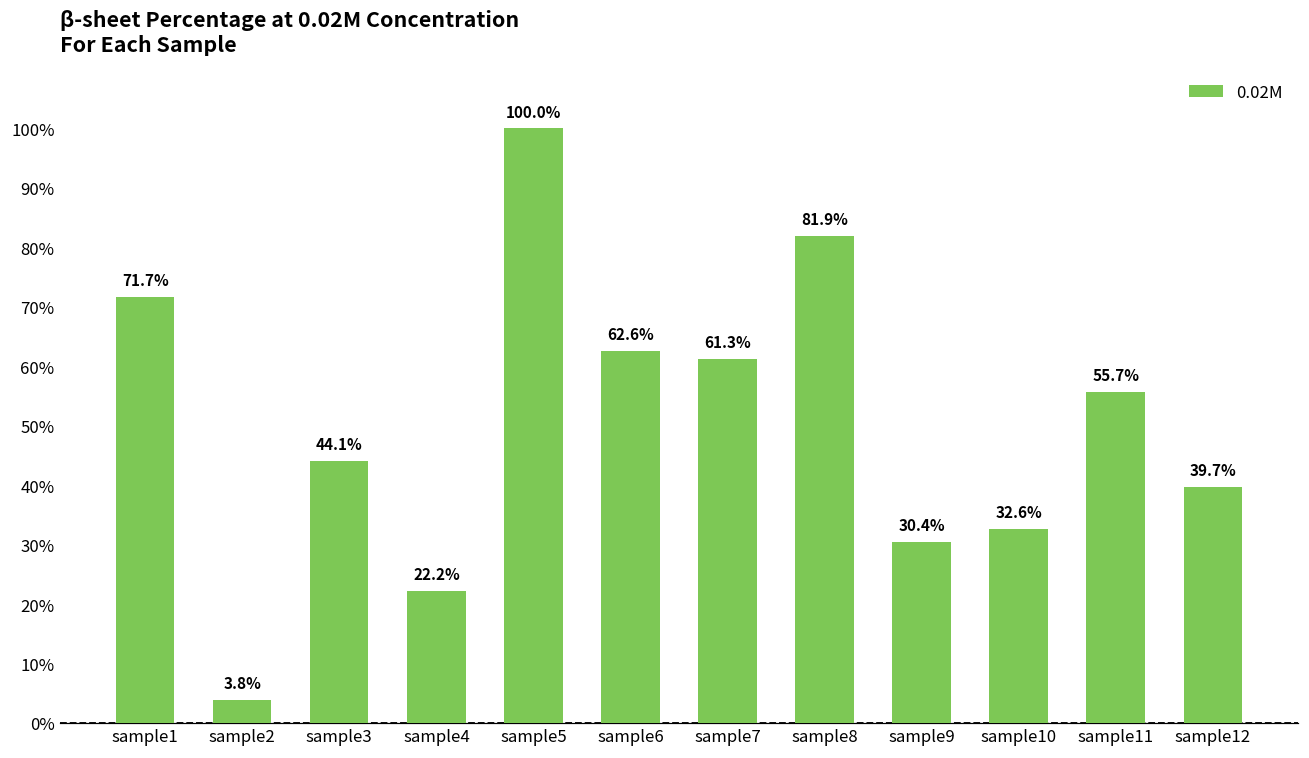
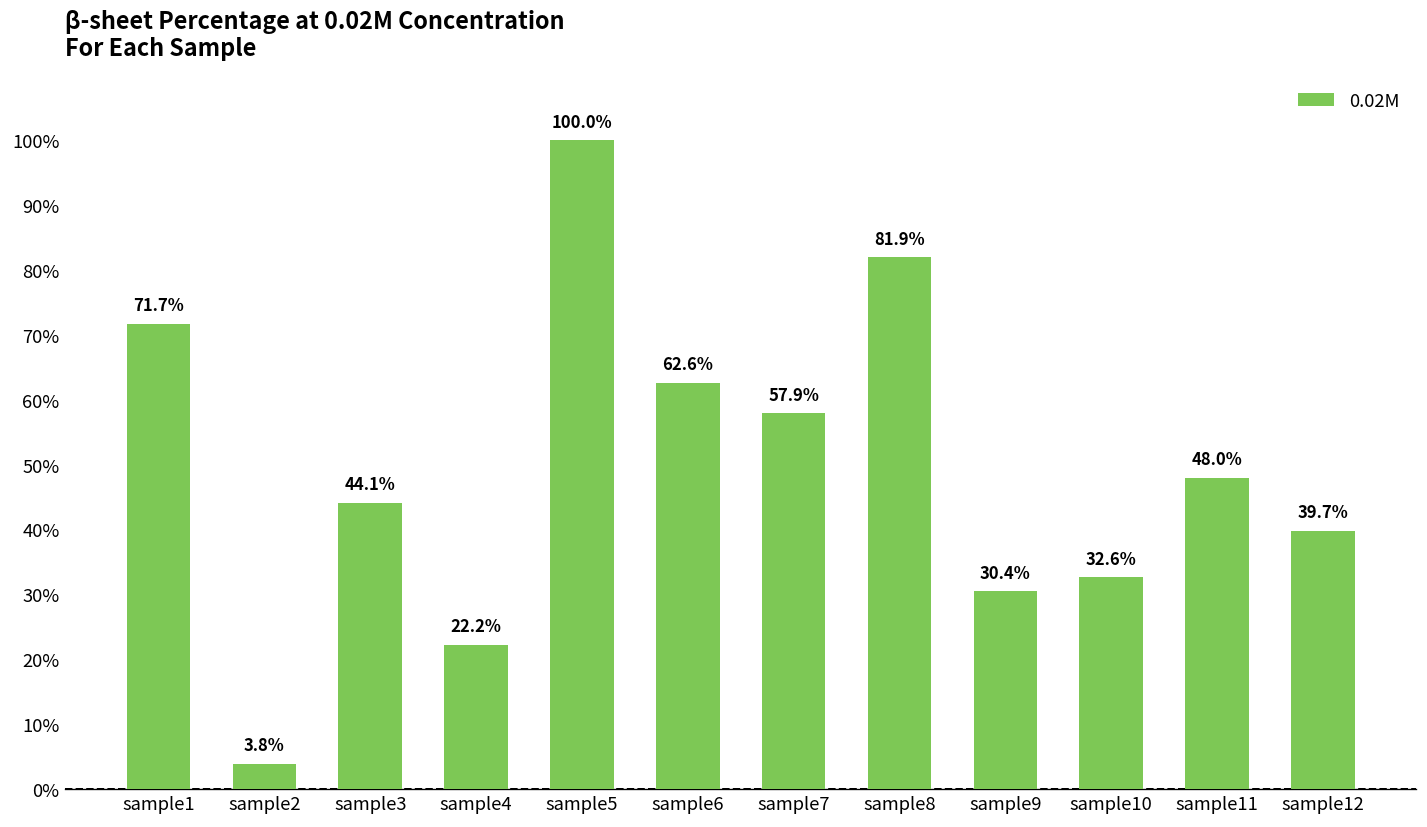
sample7: 61.3% -> 57.9%
sample11: 55.7% -> 48.0%
